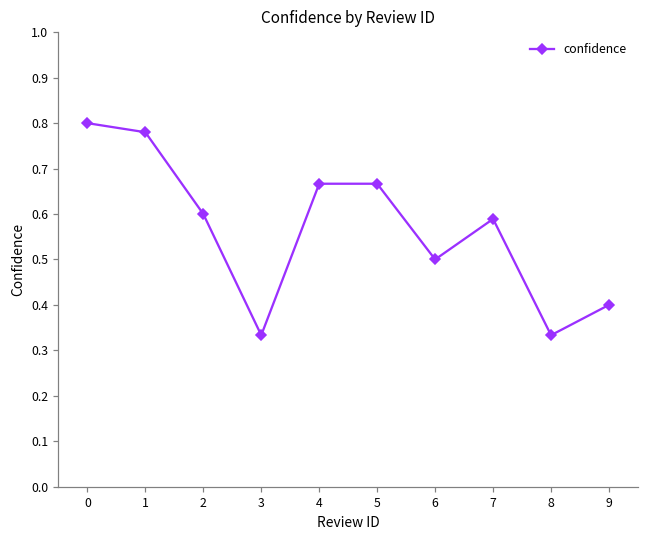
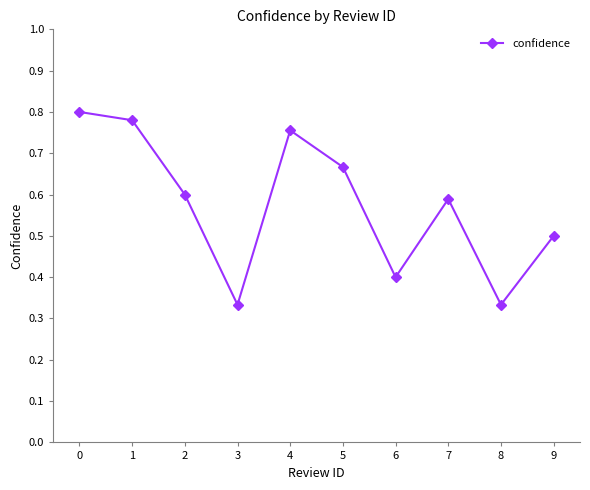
4: 0.67 -> 0.76
6: 0.5 -> 0.4
9: 0.4 -> 0.5
